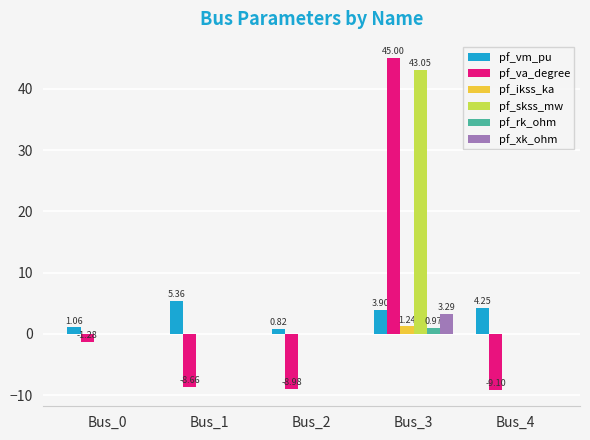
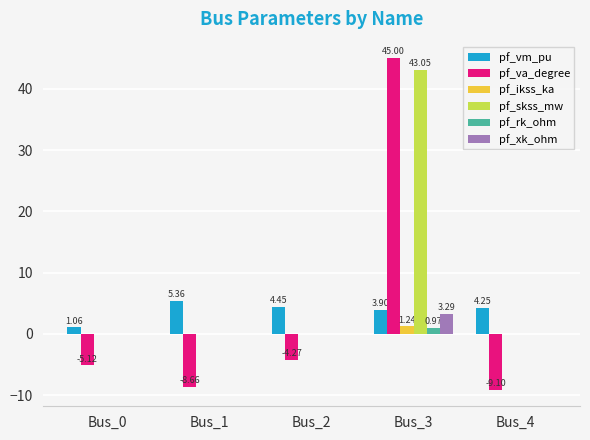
pf_va_degree, Bus_0: -1.28 -> -5.12
pf_vm_pu, Bus_2: 0.82 -> 4.45
pf_va_degree, Bus_2: -8.98 -> -4.27
